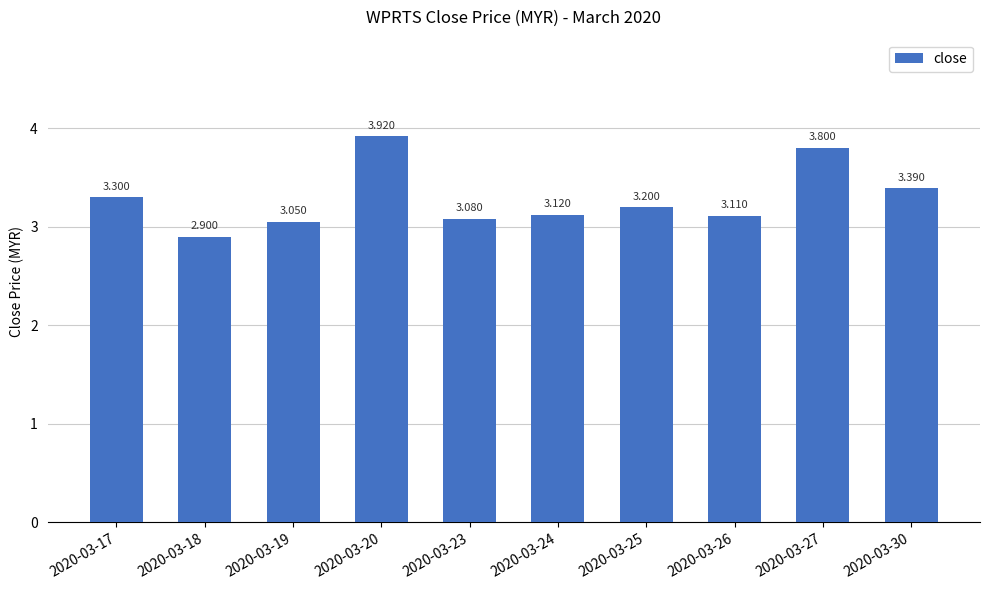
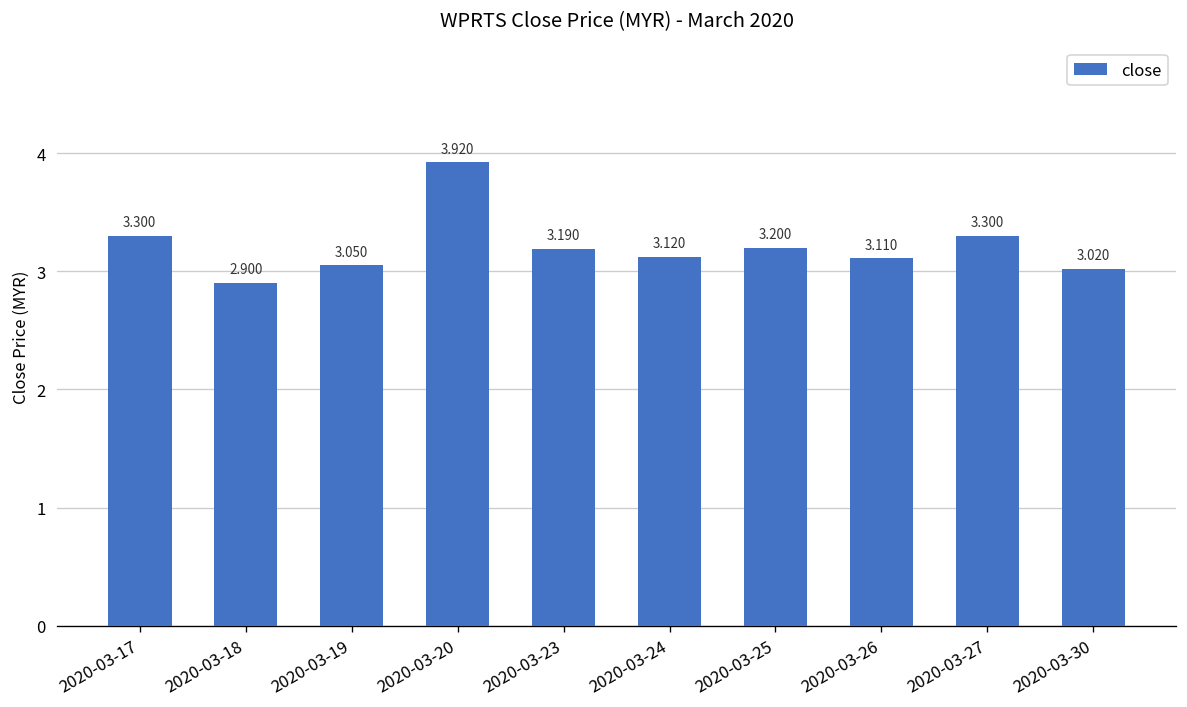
2020-03-23: 3.080 -> 3.190
2020-03-27: 3.800 -> 3.300
2020-03-30: 3.390 -> 3.020
